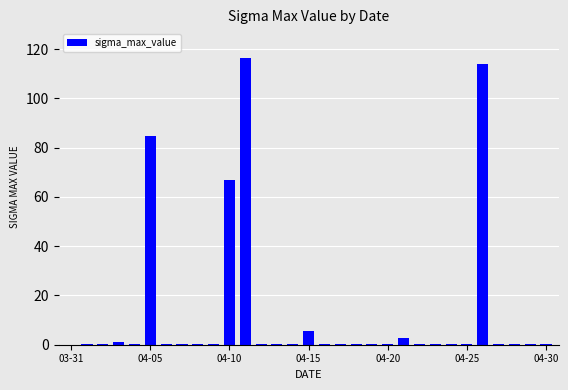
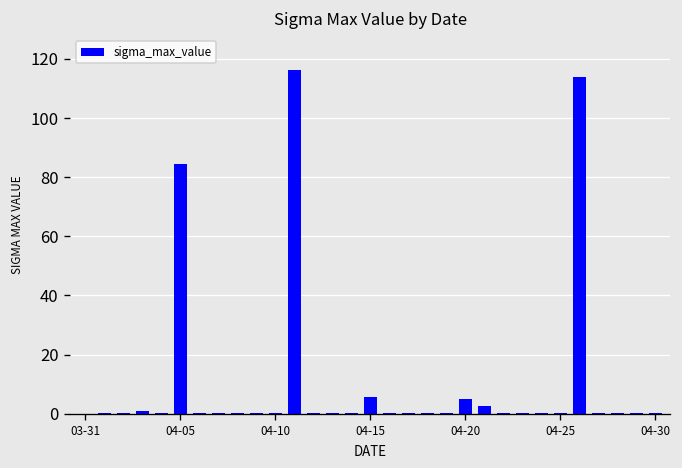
04-10: 67 -> 0
04-20: 0 -> 5
